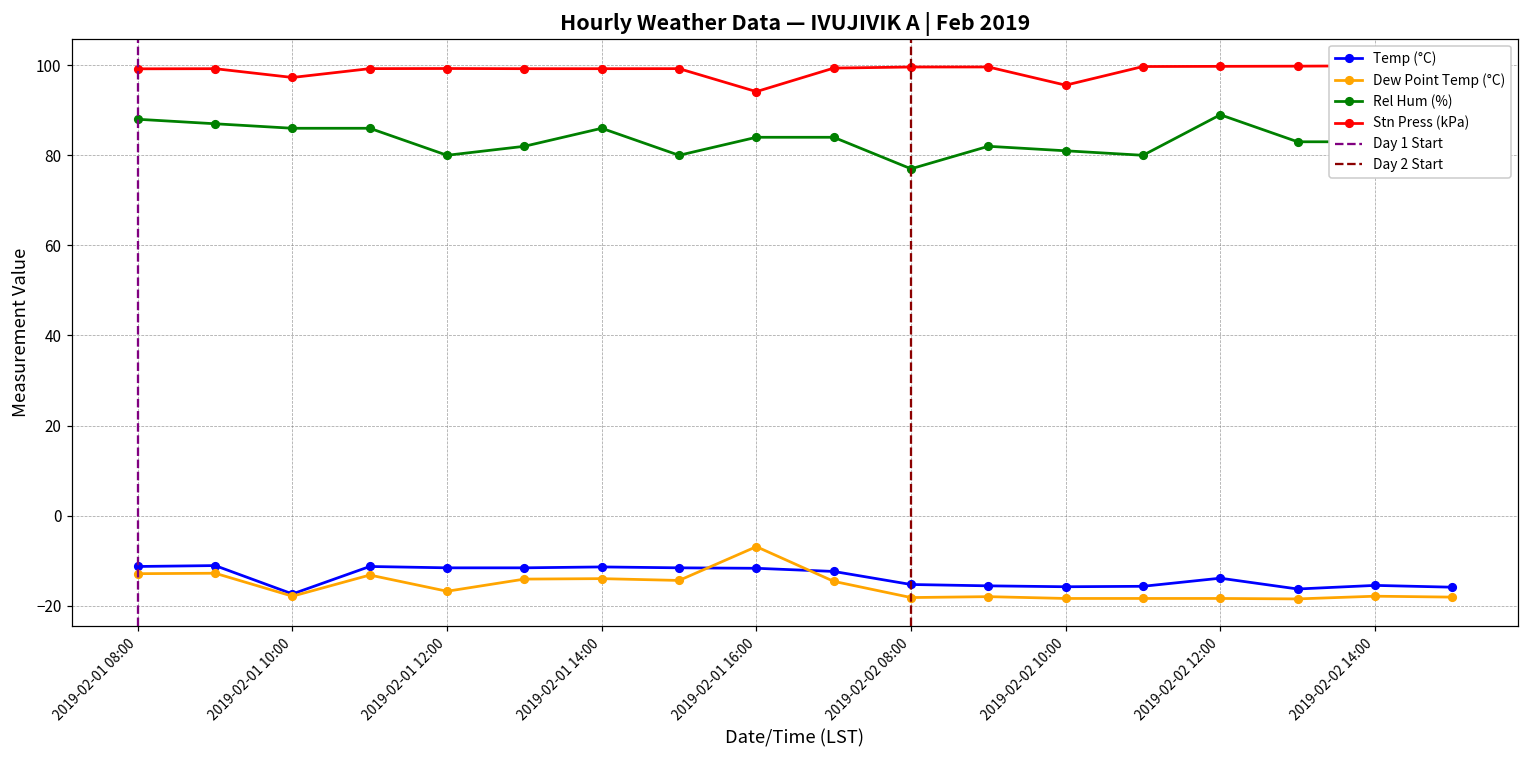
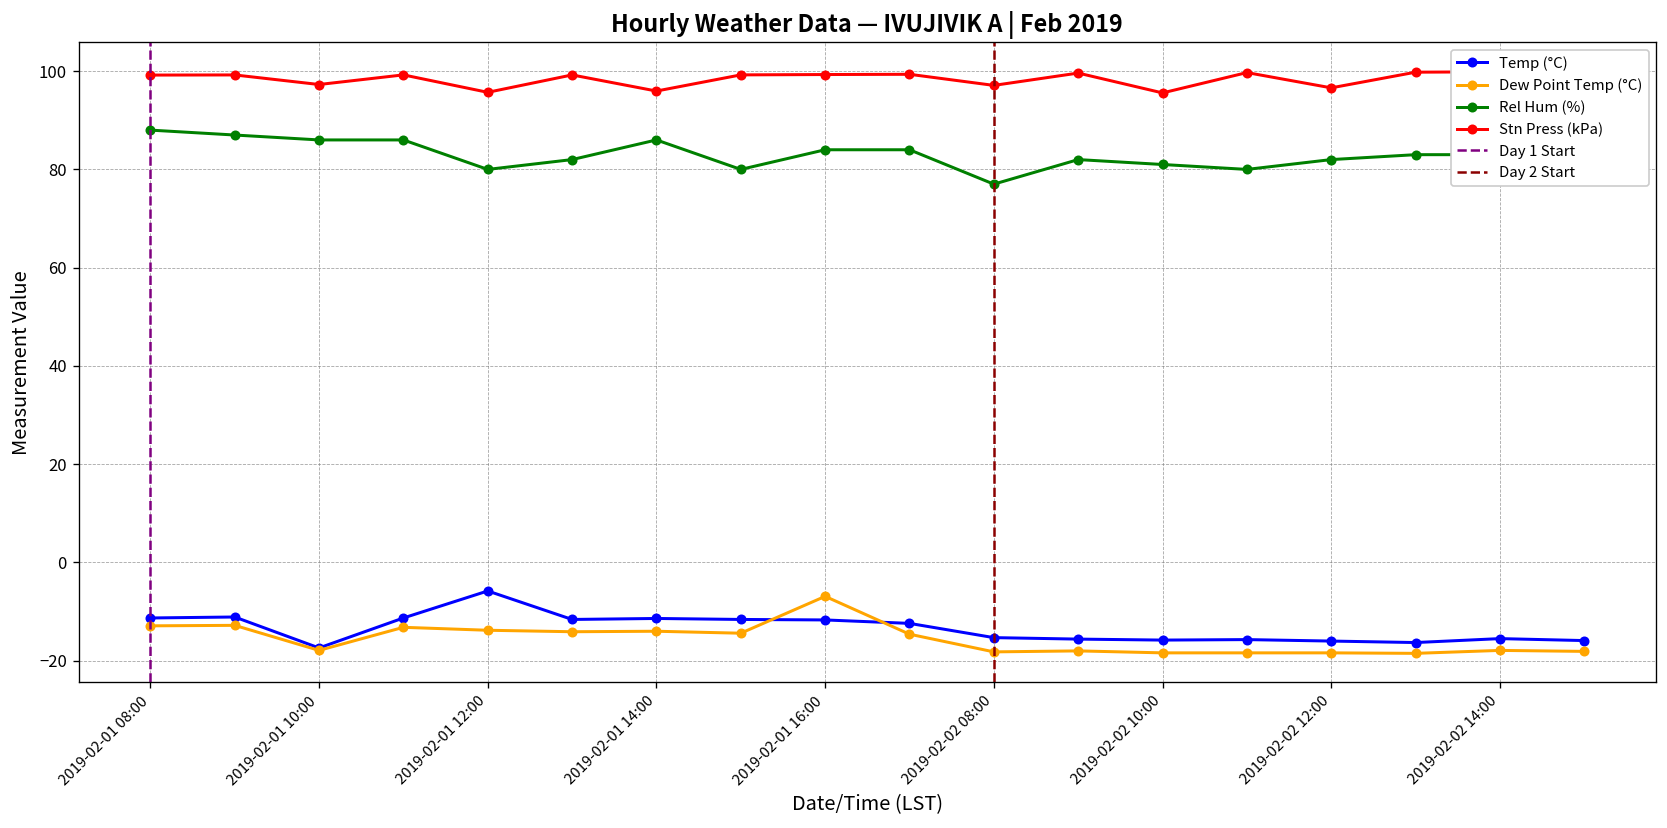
Temp (°C), 2019-02-01 12:00: -12 -> -6
Dew Point Temp (°C), 2019-02-01 12:00: -17 -> -14
Stn Press (kPa), 2019-02-01 12:00: 99 -> 96
Stn Press (kPa), 2019-02-01 14:00: 99 -> 96
Stn Press (kPa), 2019-02-01 16:00: 94 -> 99
Stn Press (kPa), 2019-02-02 08:00: 100 -> 97
Temp (°C), 2019-02-02 12:00: -14 -> -16
Rel Hum (%), 2019-02-02 12:00: 89 -> 82
Stn Press (kPa), 2019-02-02 12:00: 100 -> 97
